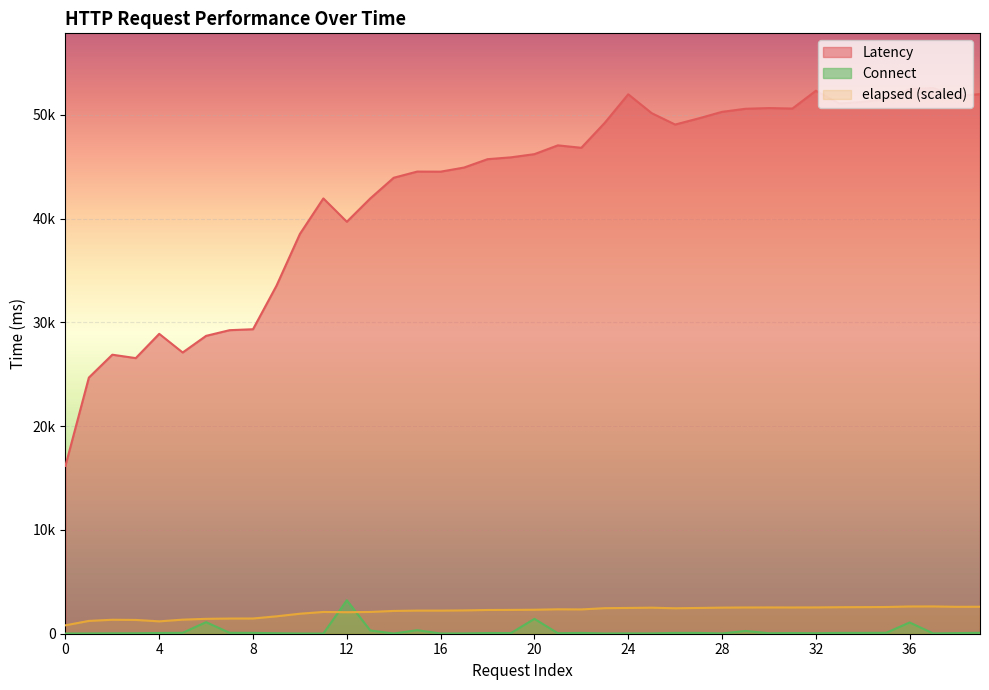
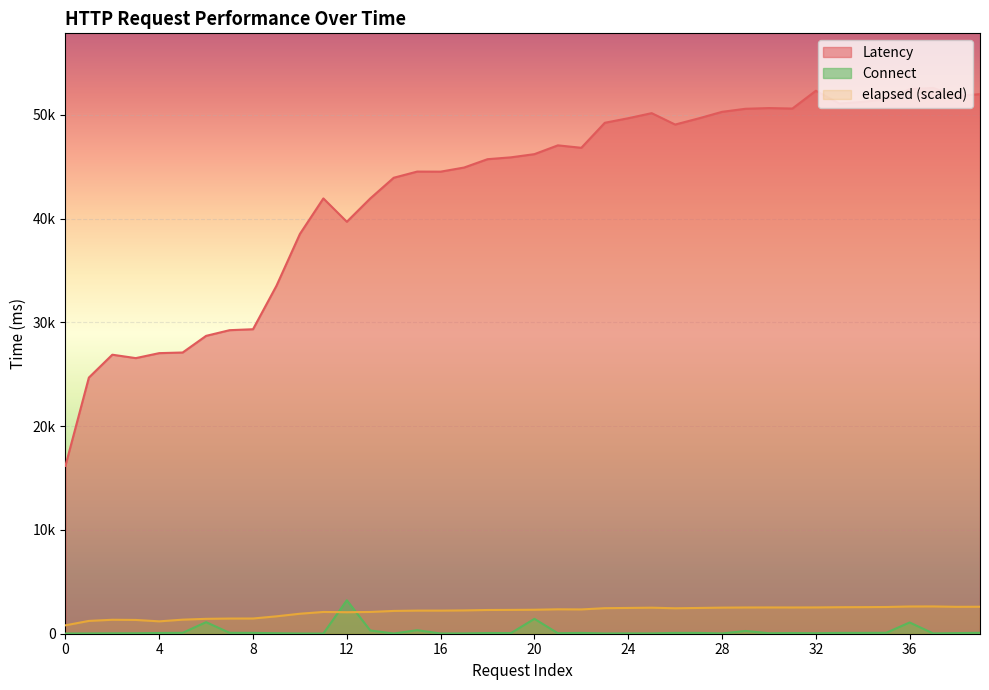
Latency, 4: 28900 -> 27000
Latency, 24: 52000 -> 49700
